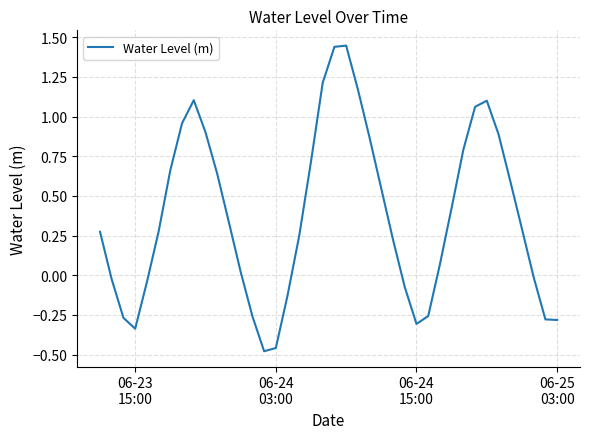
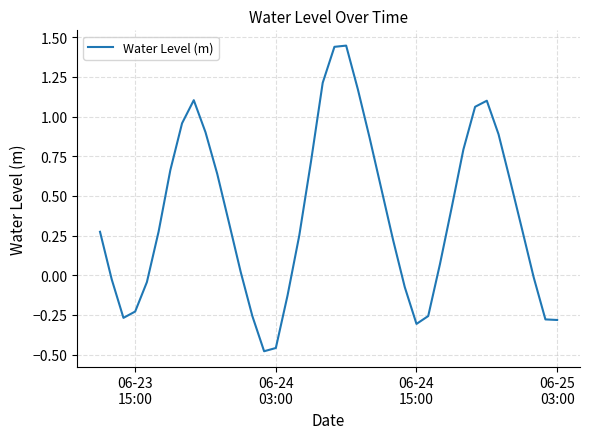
06-23 15:00: -0.34 -> -0.23
